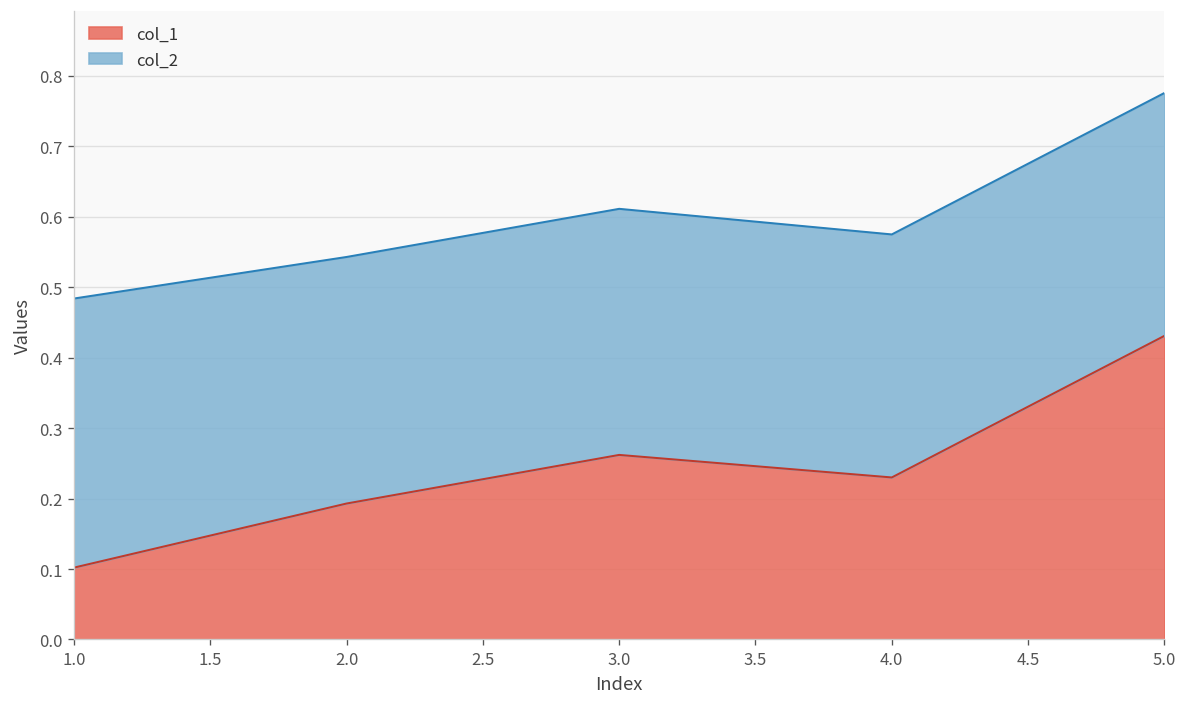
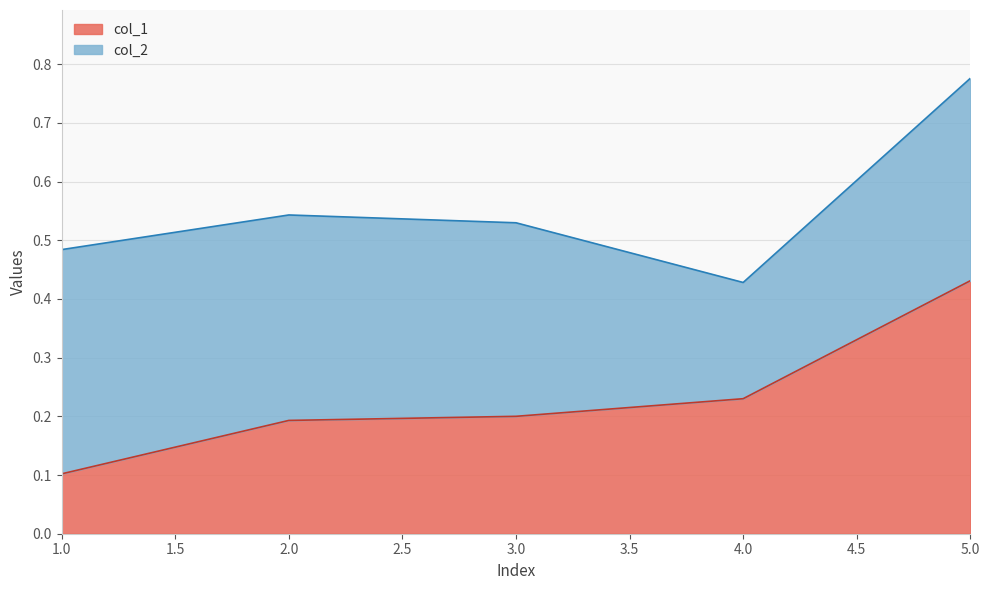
col_1, 3.0: 0.26 -> 0.20
col_2, 3.0: 0.35 -> 0.33
col_2, 4.0: 0.35 -> 0.20
